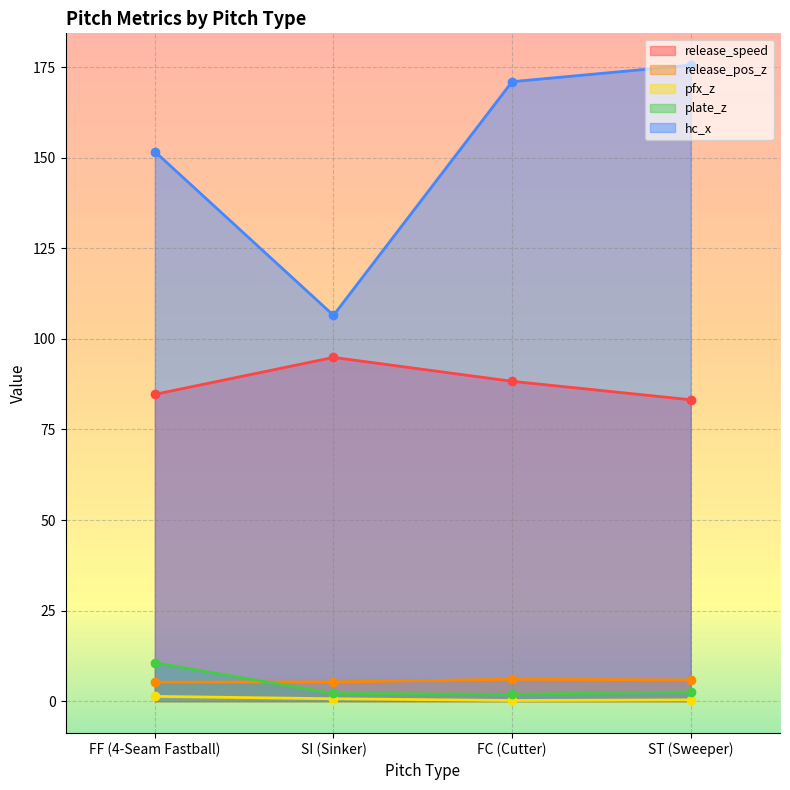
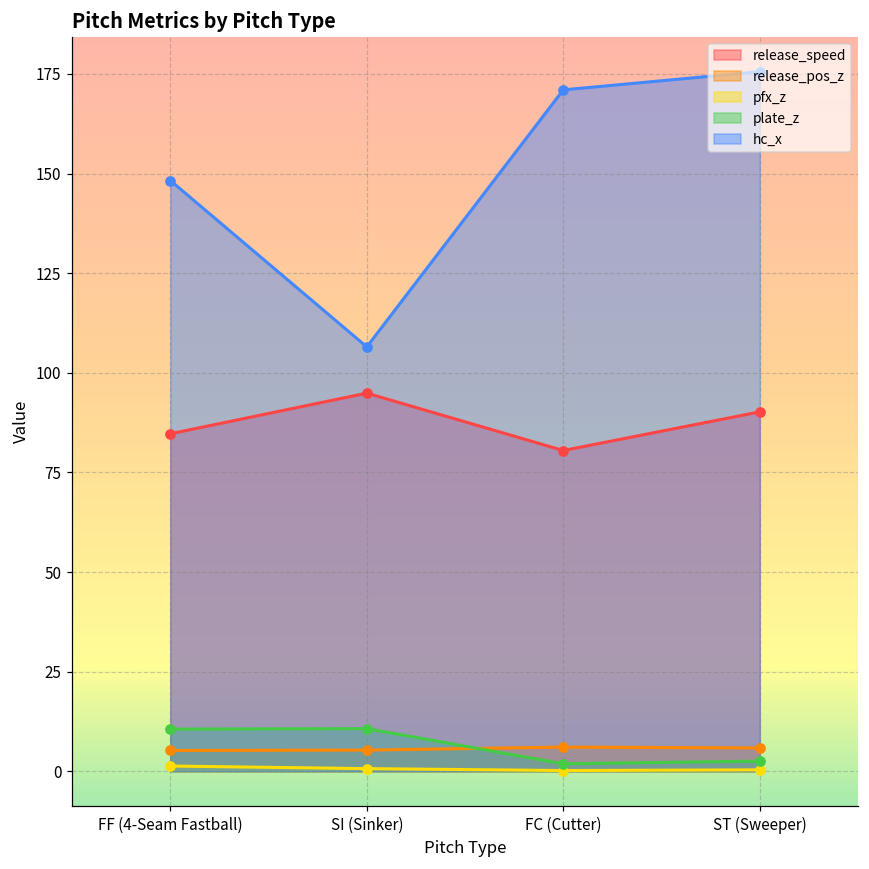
hc_x, FF (4-Seam Fastball): 152 -> 148
plate_z, SI (Sinker): 2 -> 11
release_speed, FC (Cutter): 88 -> 81
release_speed, ST (Sweeper): 83 -> 90
